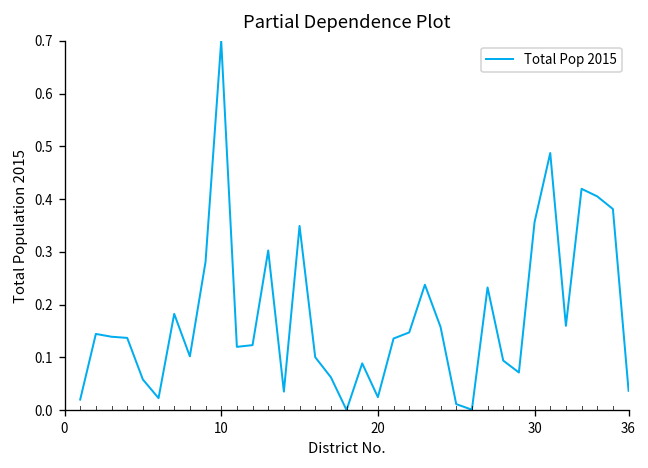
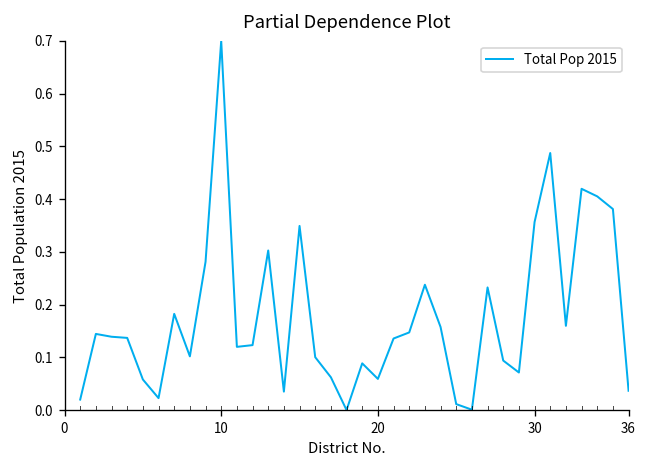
20: 0.02 -> 0.06
